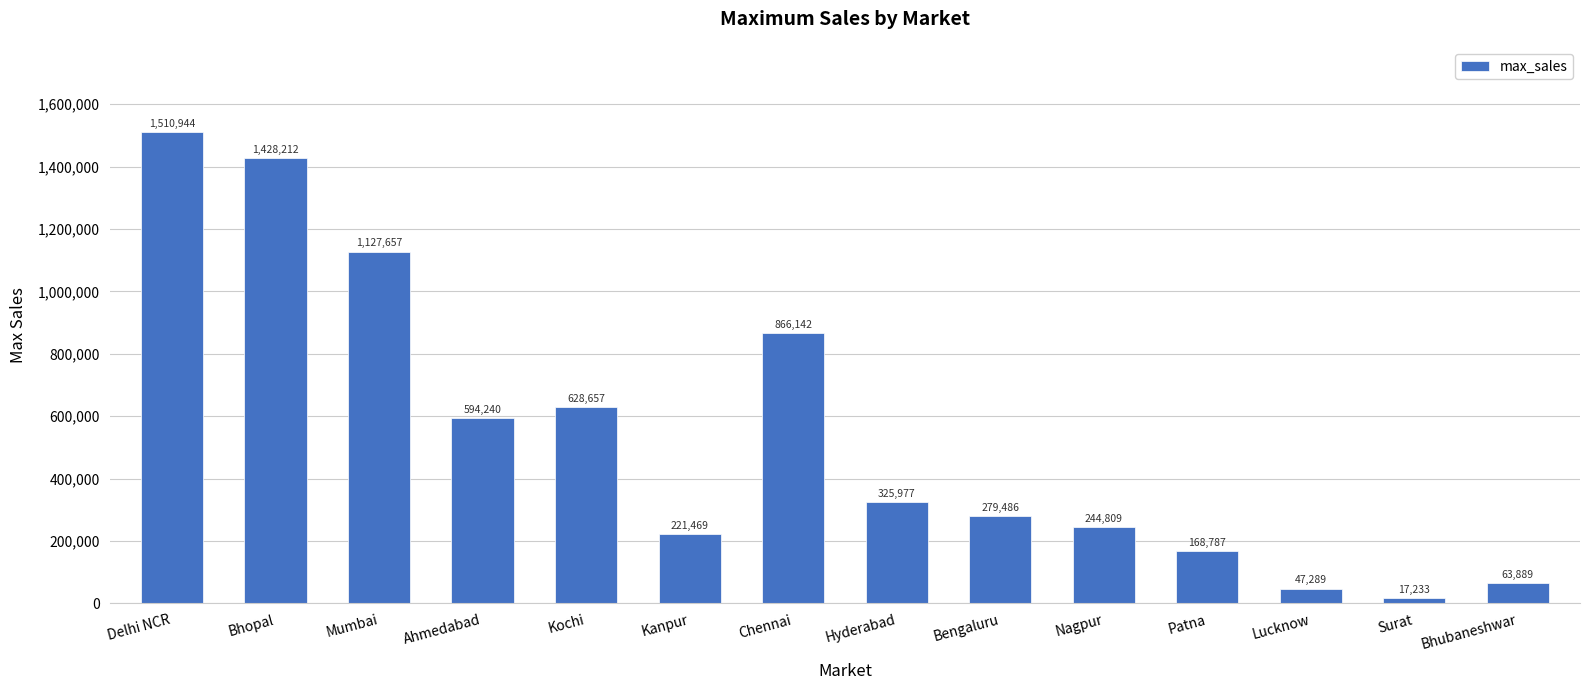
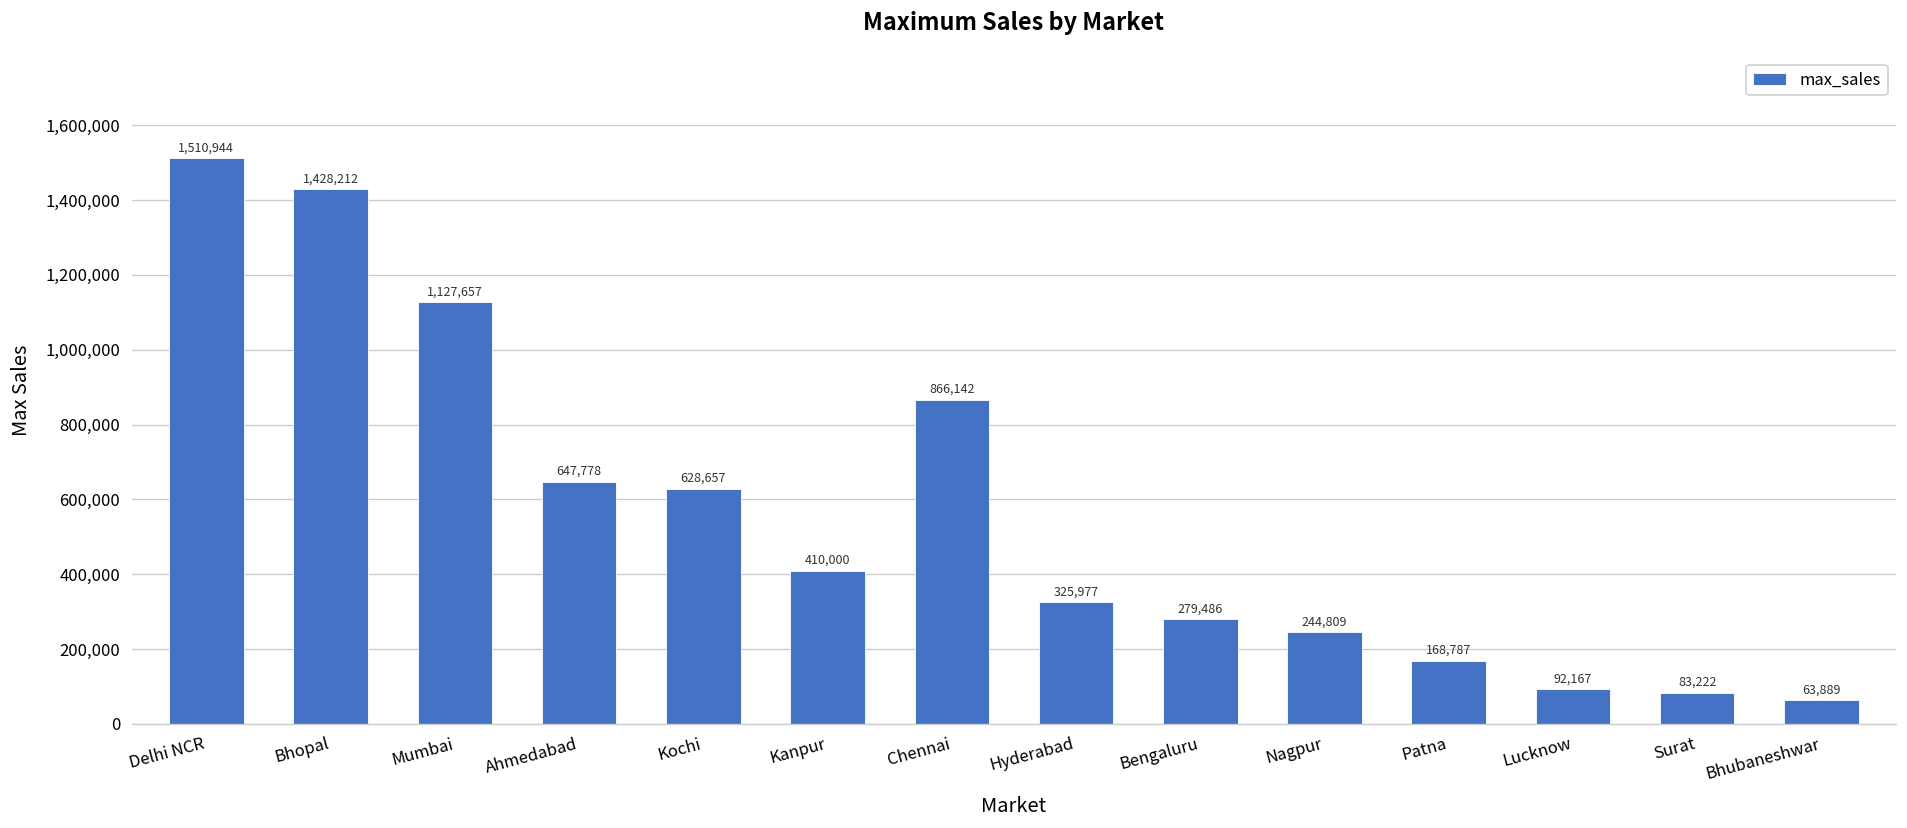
Ahmedabad: 594,240 -> 647,778
Kanpur: 221,469 -> 410,000
Lucknow: 47,289 -> 92,167
Surat: 17,233 -> 83,222
